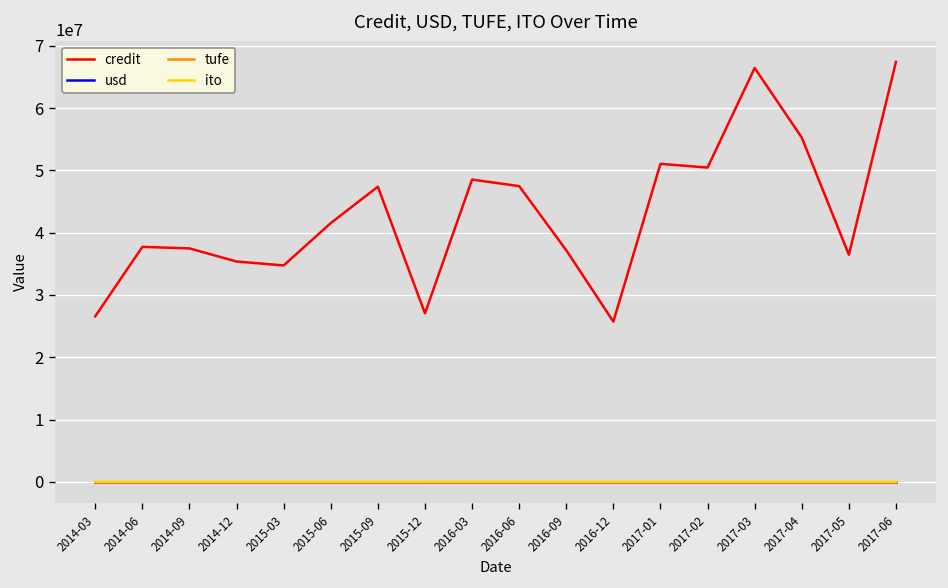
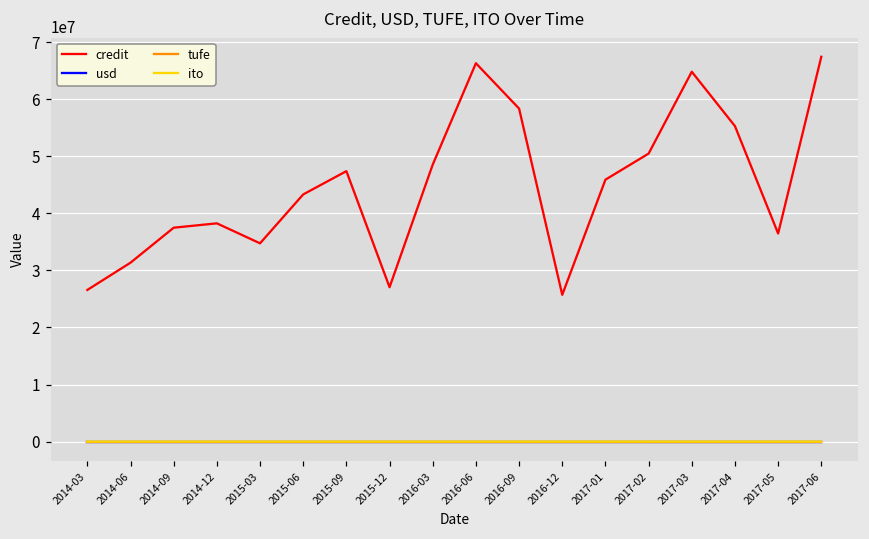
credit, 2014-06: 38000000 -> 31000000
credit, 2014-12: 35000000 -> 38000000
credit, 2015-06: 42000000 -> 43000000
credit, 2016-06: 47000000 -> 66000000
credit, 2016-09: 37000000 -> 58000000
credit, 2017-01: 51000000 -> 46000000
credit, 2017-03: 66000000 -> 65000000
